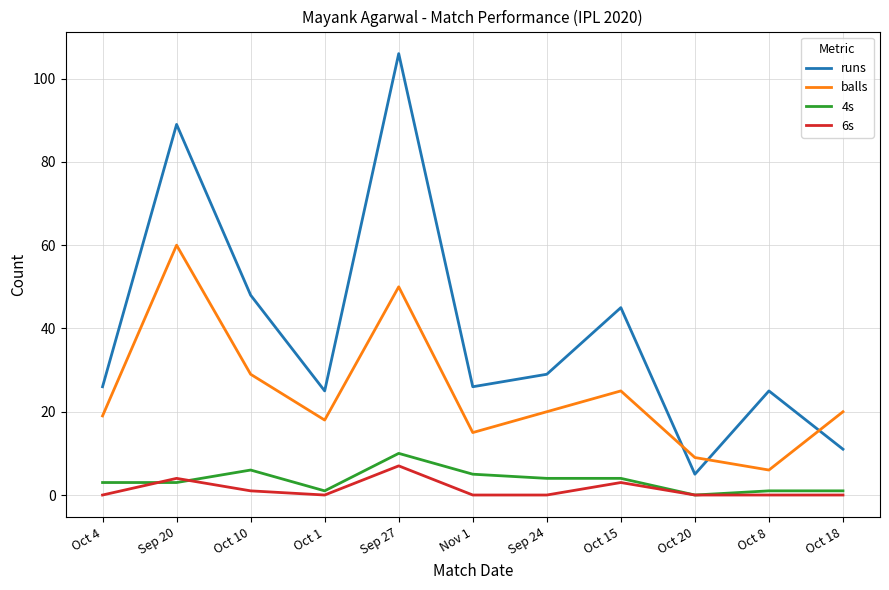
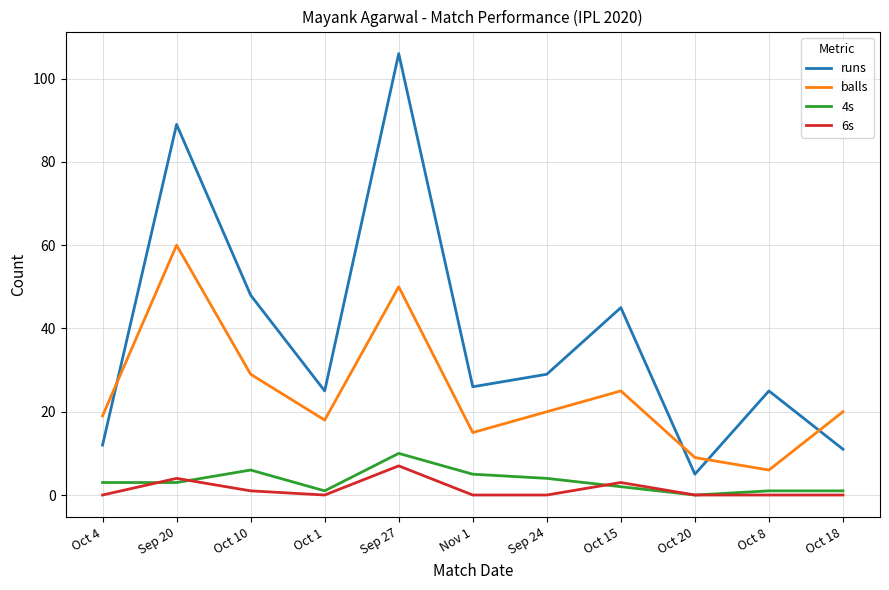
runs, Oct 4: 26 -> 12
4s, Oct 15: 4 -> 2
